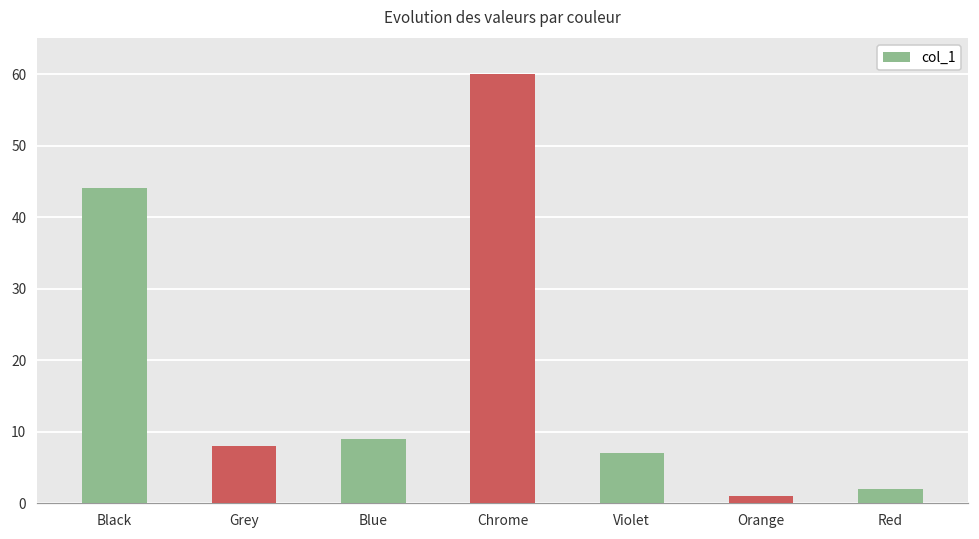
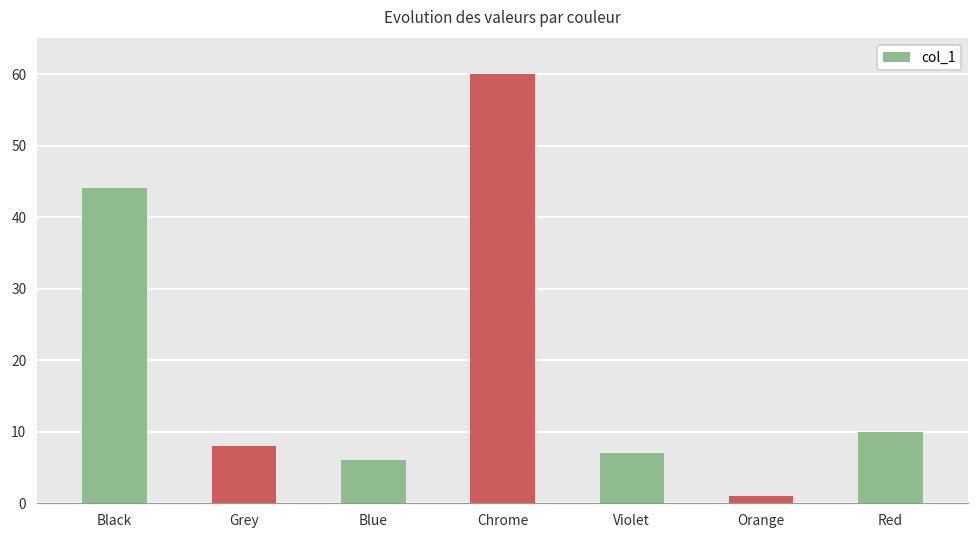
Blue: 9 -> 6
Red: 2 -> 10
